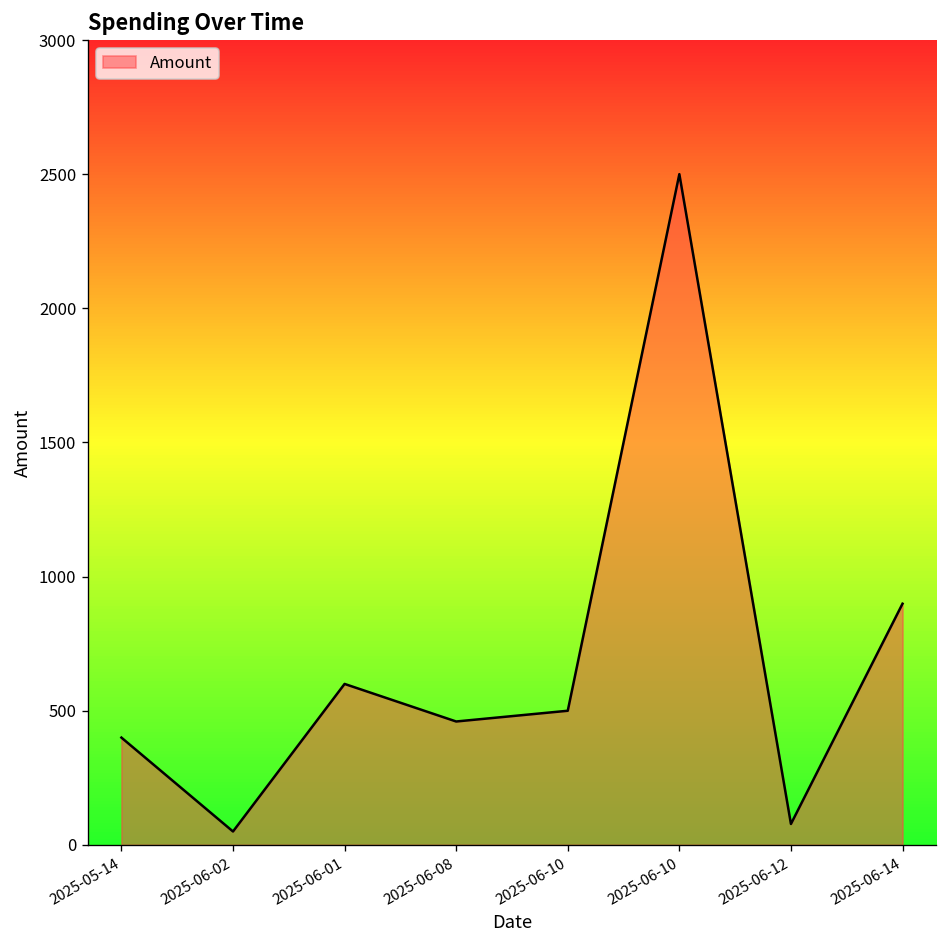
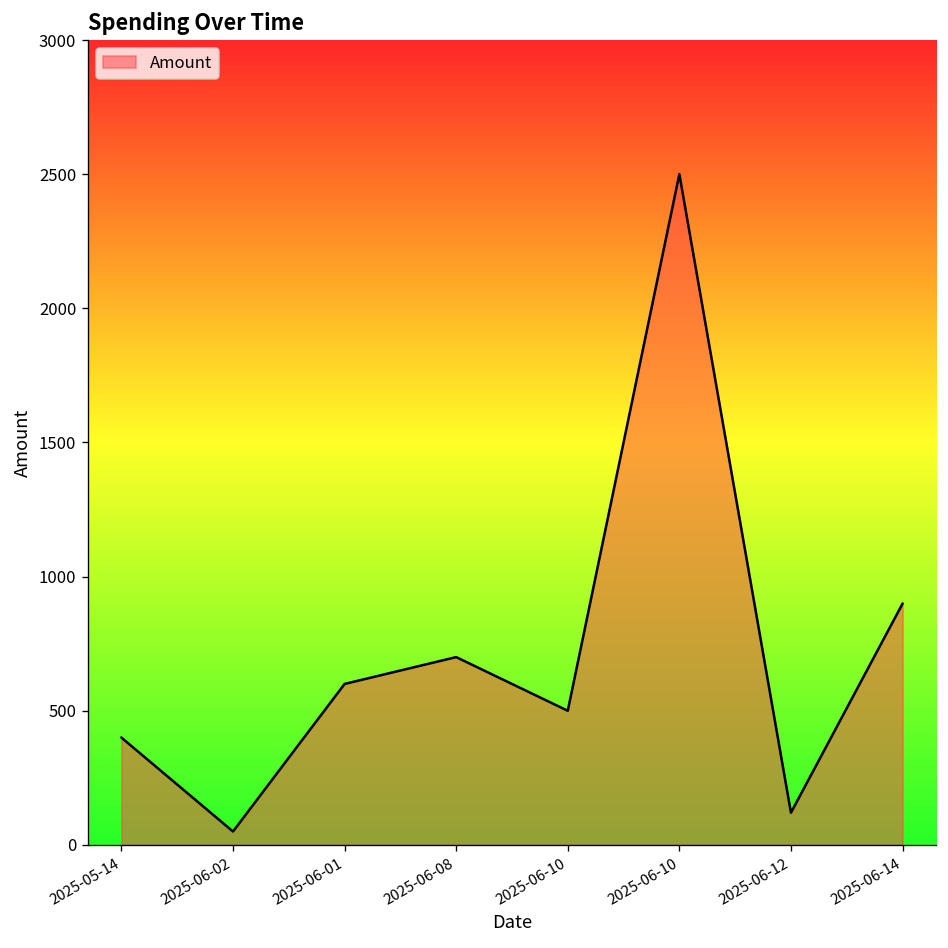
2025-06-08: 460 -> 700
2025-06-12: 80 -> 120
